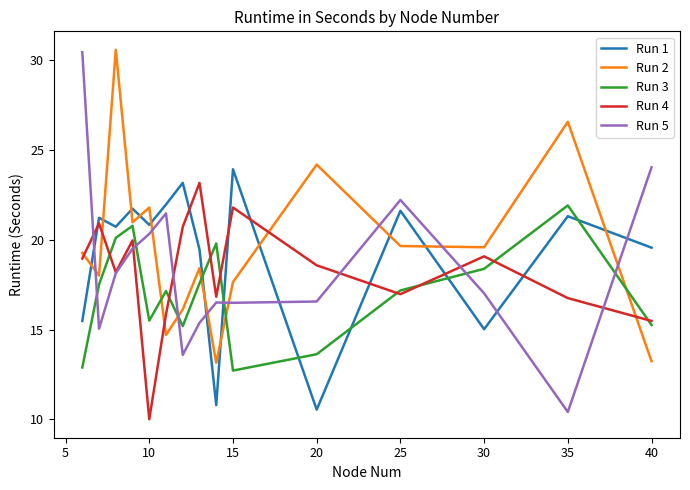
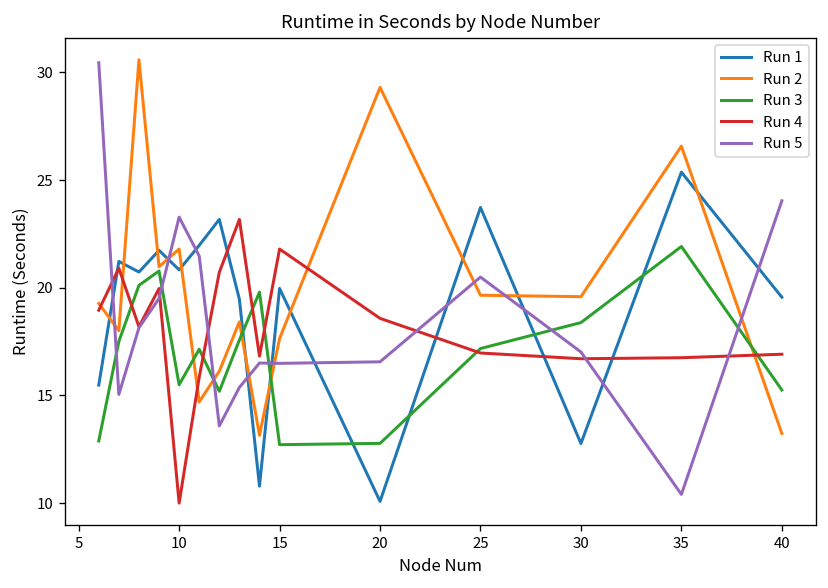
Run 5, 10: 20.3 -> 23.3
Run 1, 15: 23.9 -> 20.0
Run 1, 20: 10.5 -> 10.1
Run 2, 20: 24.2 -> 29.3
Run 3, 20: 13.6 -> 12.8
Run 1, 25: 21.6 -> 23.7
Run 5, 25: 22.2 -> 20.5
Run 1, 30: 15.0 -> 12.8
Run 4, 30: 19.1 -> 16.7
Run 1, 35: 21.3 -> 25.4
Run 4, 40: 15.5 -> 16.9
